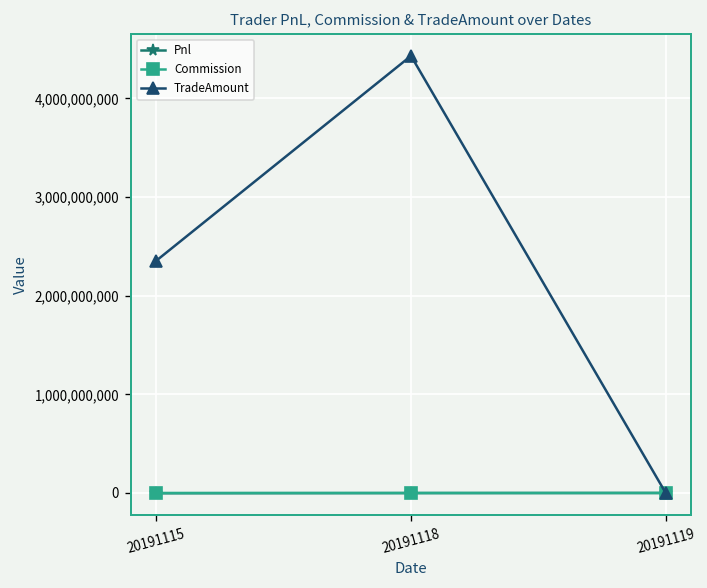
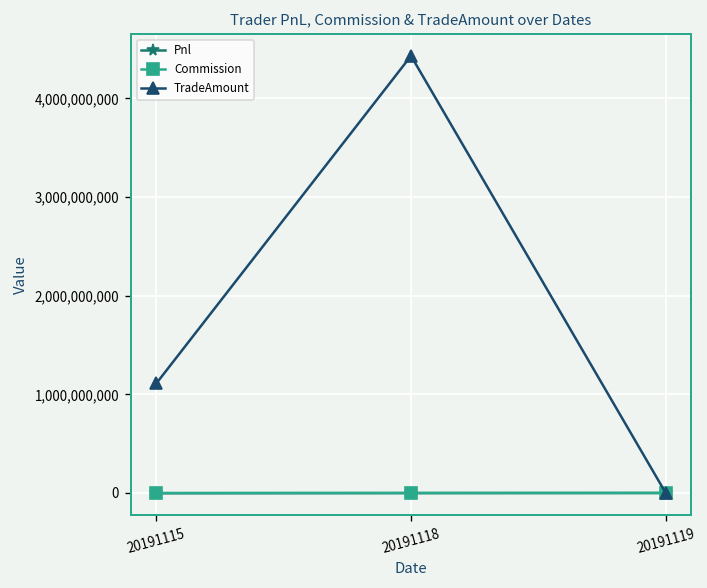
TradeAmount, 20191115: 2,400,000,000 -> 1,100,000,000
